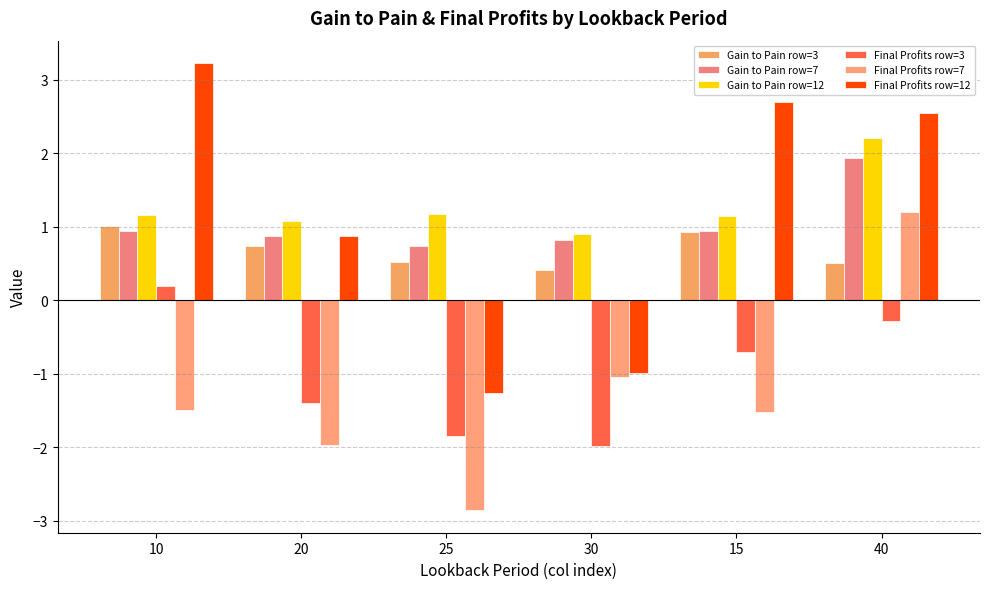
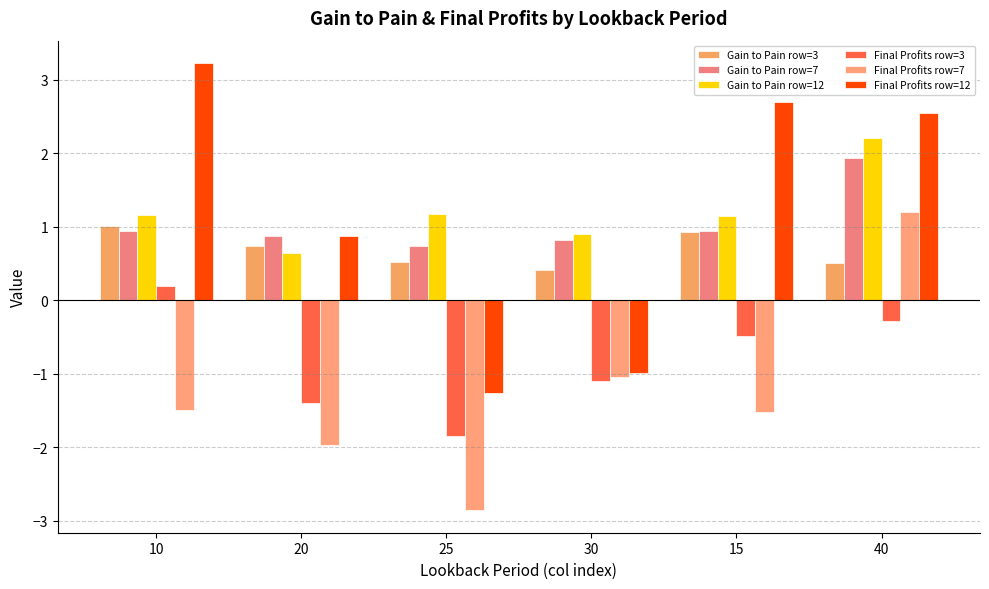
Gain to Pain row=12, 20: 1.1 -> 0.6
Final Profits row=3, 30: -2.0 -> -1.1
Final Profits row=3, 15: -0.7 -> -0.5
